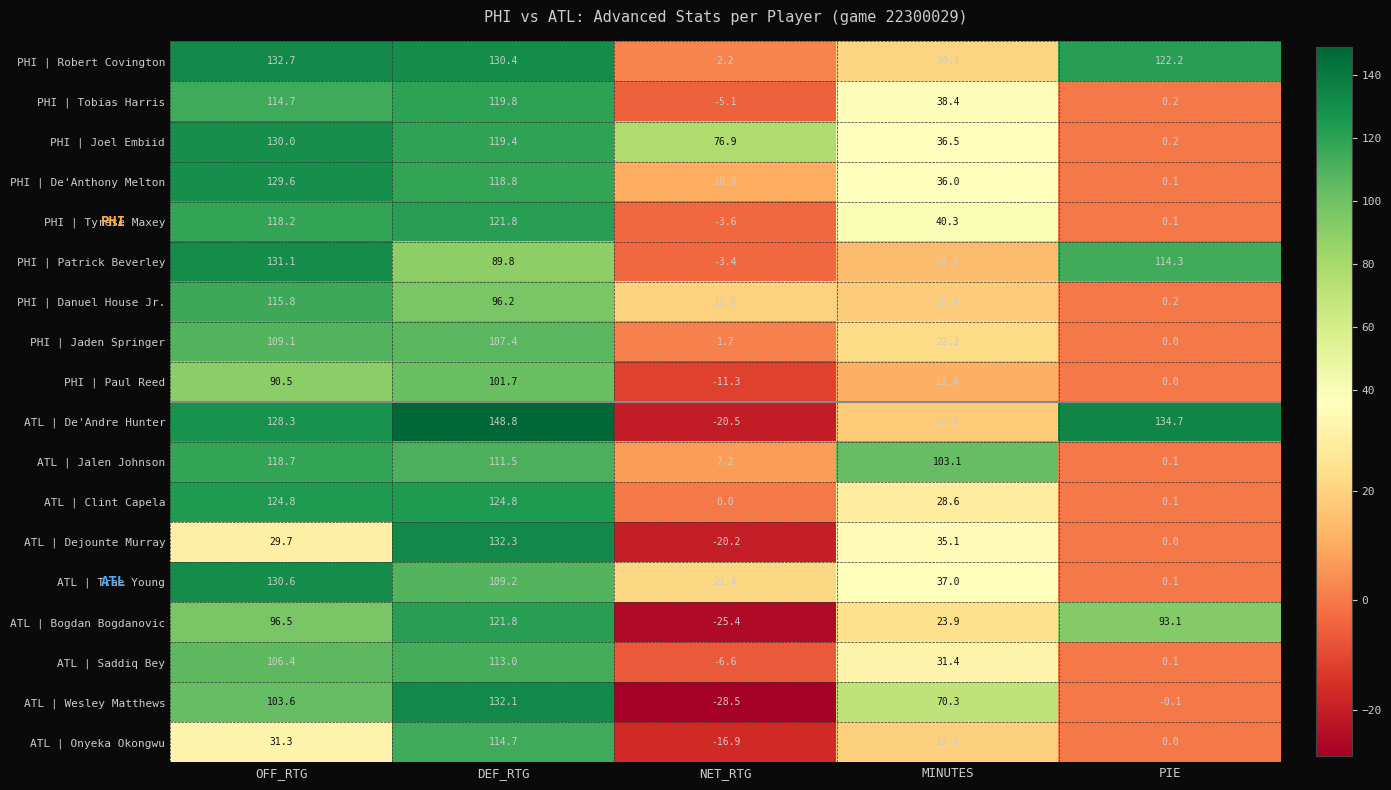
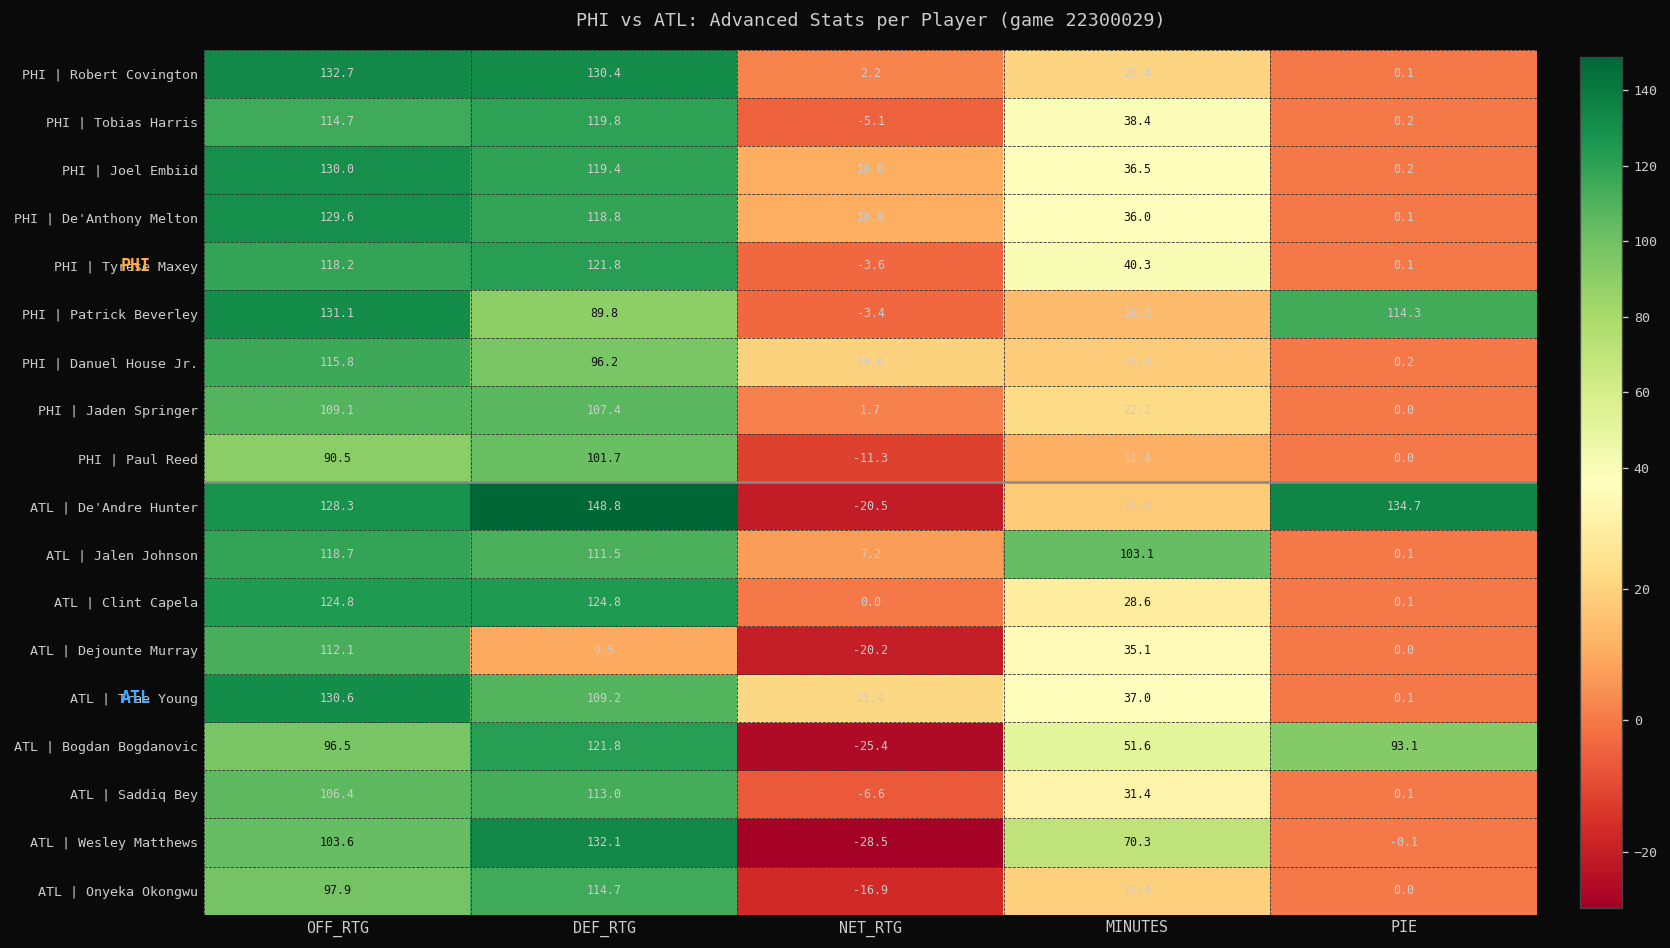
PHI | Robert Covington, PIE: 122.2 -> 0.1
PHI | Joel Embiid, NET_RTG: 76.9 -> 10.6
ATL | Dejounte Murray, OFF_RTG: 29.7 -> 112.1
ATL | Dejounte Murray, DEF_RTG: 132.3 -> 9.5
ATL | Bogdan Bogdanovic, MINUTES: 23.9 -> 51.6
ATL | Onyeka Okongwu, OFF_RTG: 31.3 -> 97.9
